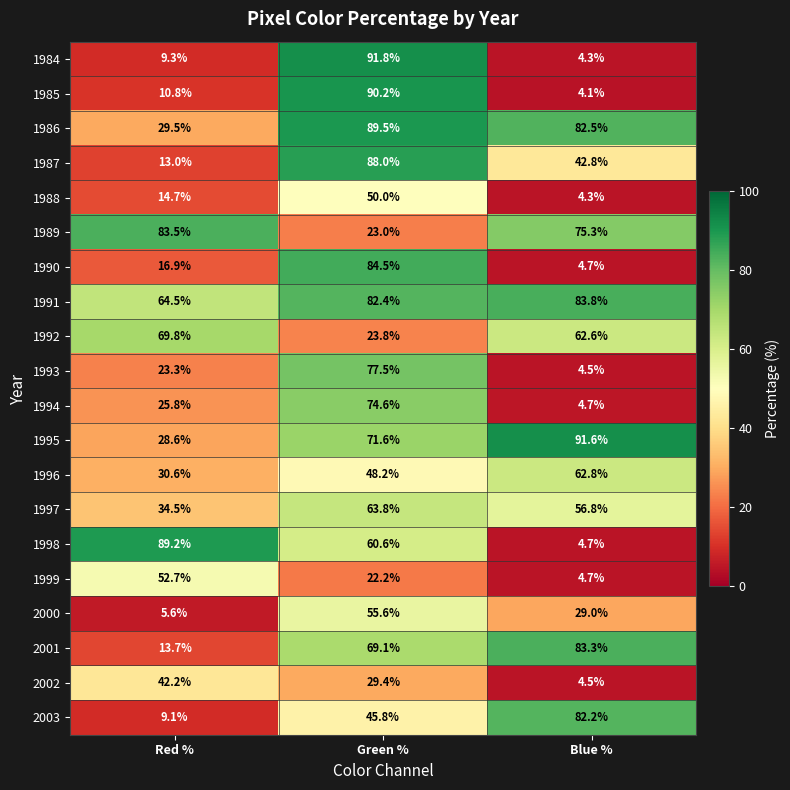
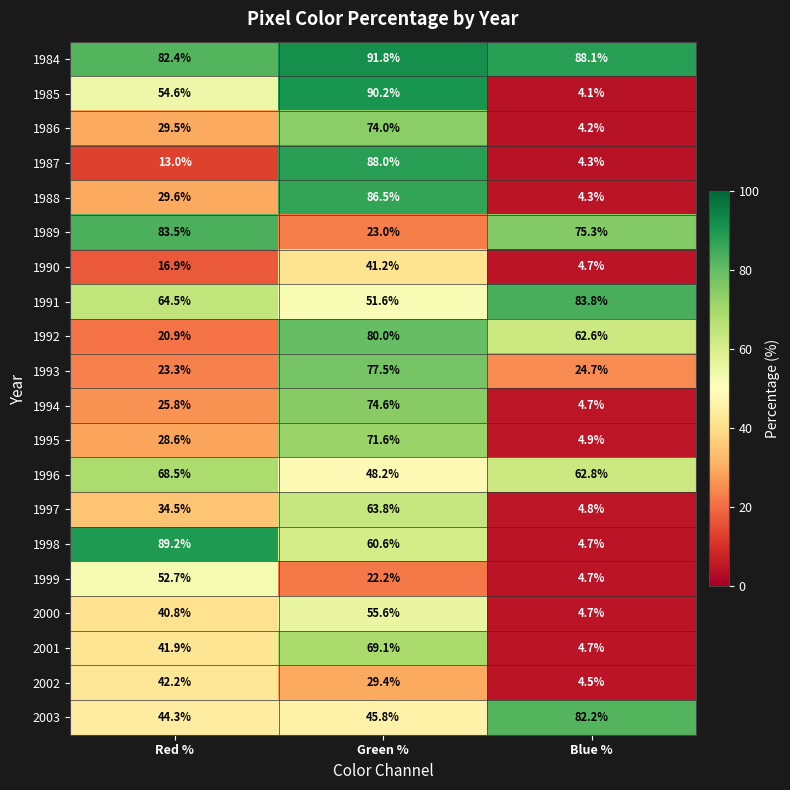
1984, Red %: 9.3% -> 82.4%
1984, Blue %: 4.3% -> 88.1%
1985, Red %: 10.8% -> 54.6%
1986, Green %: 89.5% -> 74.0%
1986, Blue %: 82.5% -> 4.2%
1987, Blue %: 42.8% -> 4.3%
1988, Red %: 14.7% -> 29.6%
1988, Green %: 50.0% -> 86.5%
1990, Green %: 84.5% -> 41.2%
1991, Green %: 82.4% -> 51.6%
1992, Red %: 69.8% -> 20.9%
1992, Green %: 23.8% -> 80.0%
1993, Blue %: 4.5% -> 24.7%
1995, Blue %: 91.6% -> 4.9%
1996, Red %: 30.6% -> 68.5%
1997, Blue %: 56.8% -> 4.8%
2000, Red %: 5.6% -> 40.8%
2000, Blue %: 29.0% -> 4.7%
2001, Red %: 13.7% -> 41.9%
2001, Blue %: 83.3% -> 4.7%
2003, Red %: 9.1% -> 44.3%
